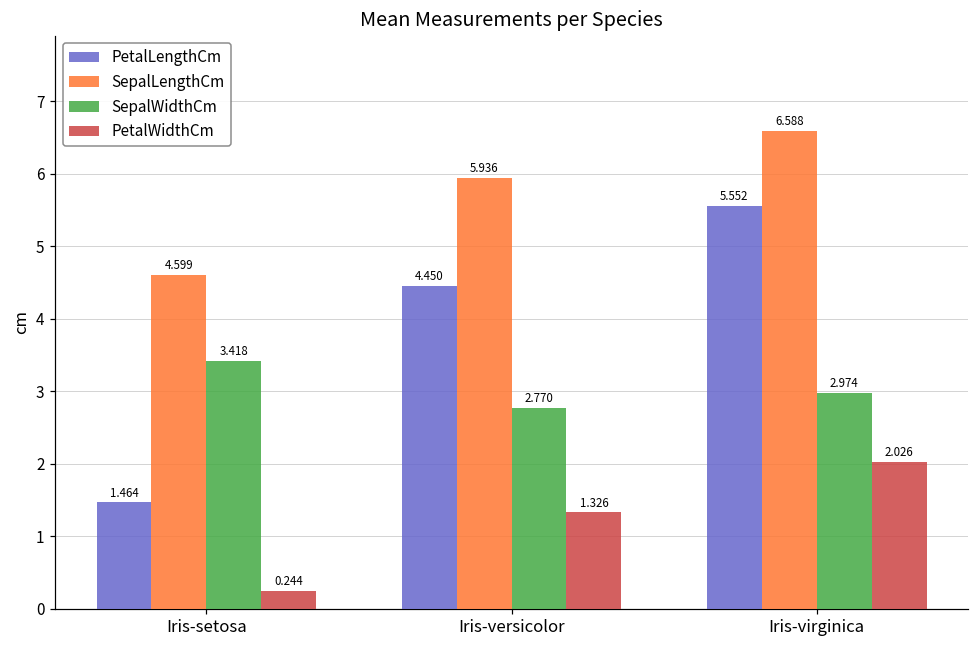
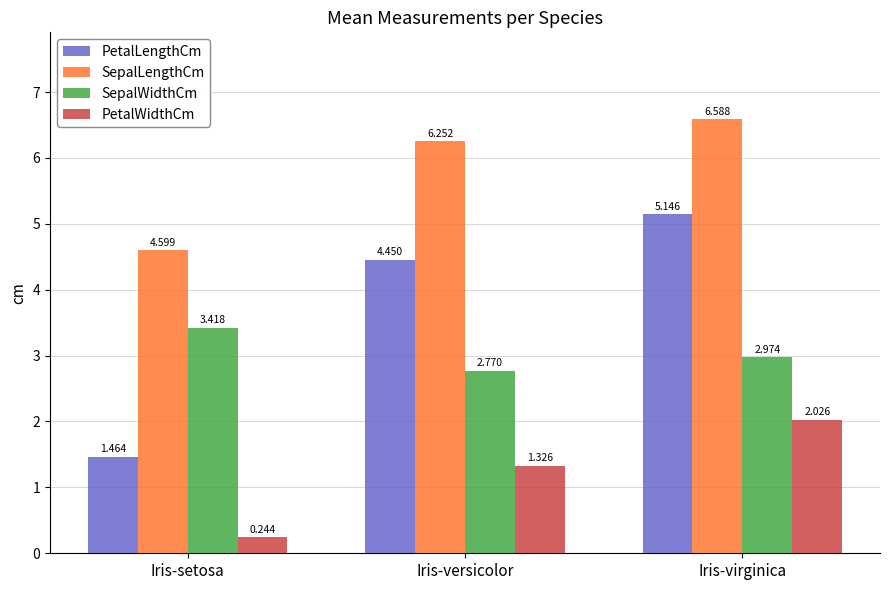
SepalLengthCm, Iris-versicolor: 5.936 -> 6.252
PetalLengthCm, Iris-virginica: 5.552 -> 5.146
